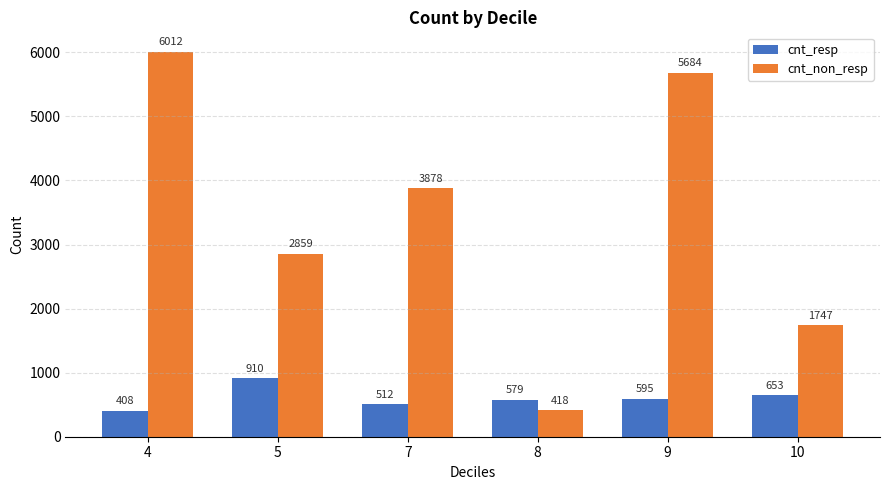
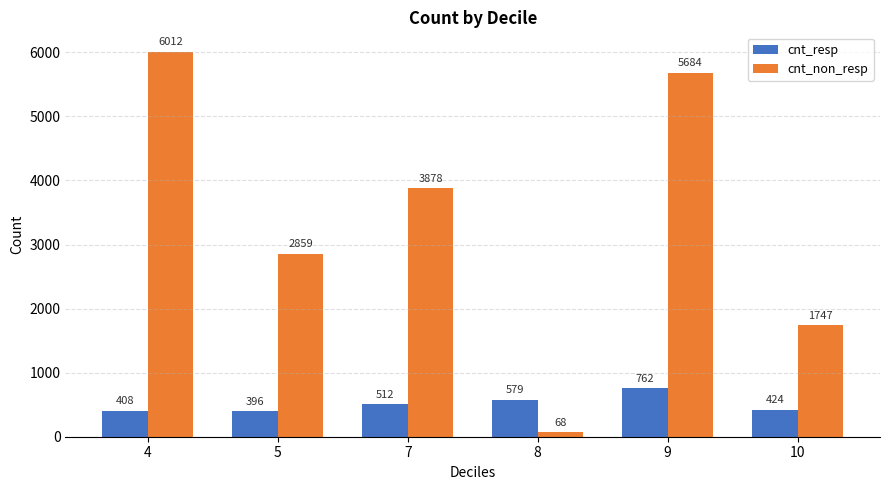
cnt_resp, 5: 910 -> 396
cnt_non_resp, 8: 418 -> 68
cnt_resp, 9: 595 -> 762
cnt_resp, 10: 653 -> 424
